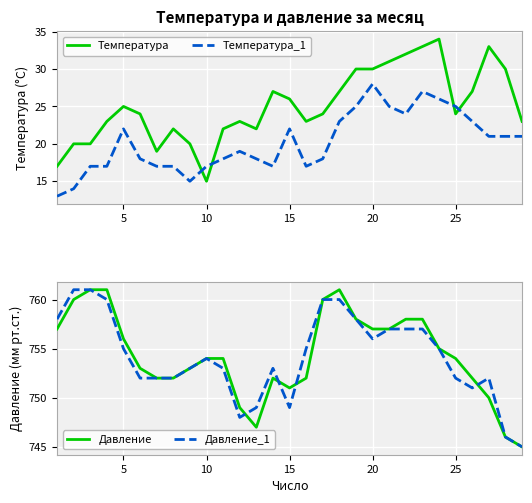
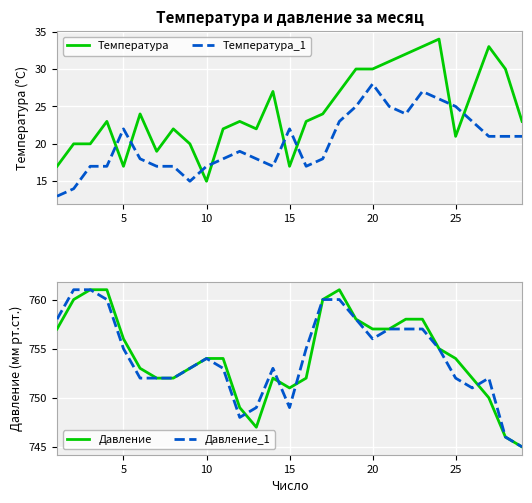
Температура и давление за месяц, Температура, 5: 25 -> 17
Температура и давление за месяц, Температура, 15: 26 -> 17
Температура и давление за месяц, Температура, 25: 24 -> 21
